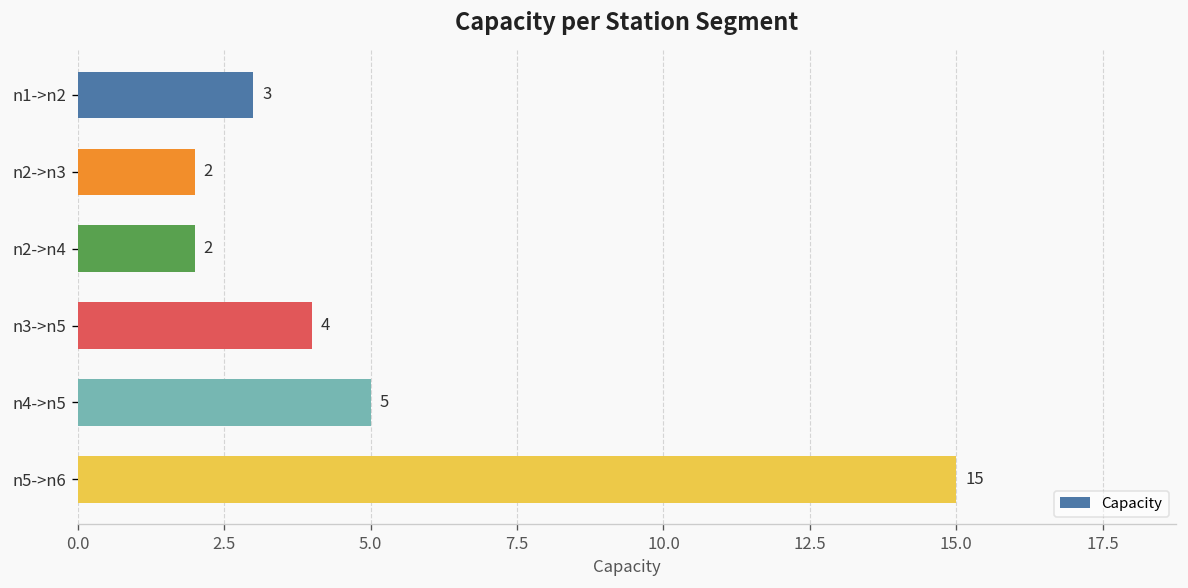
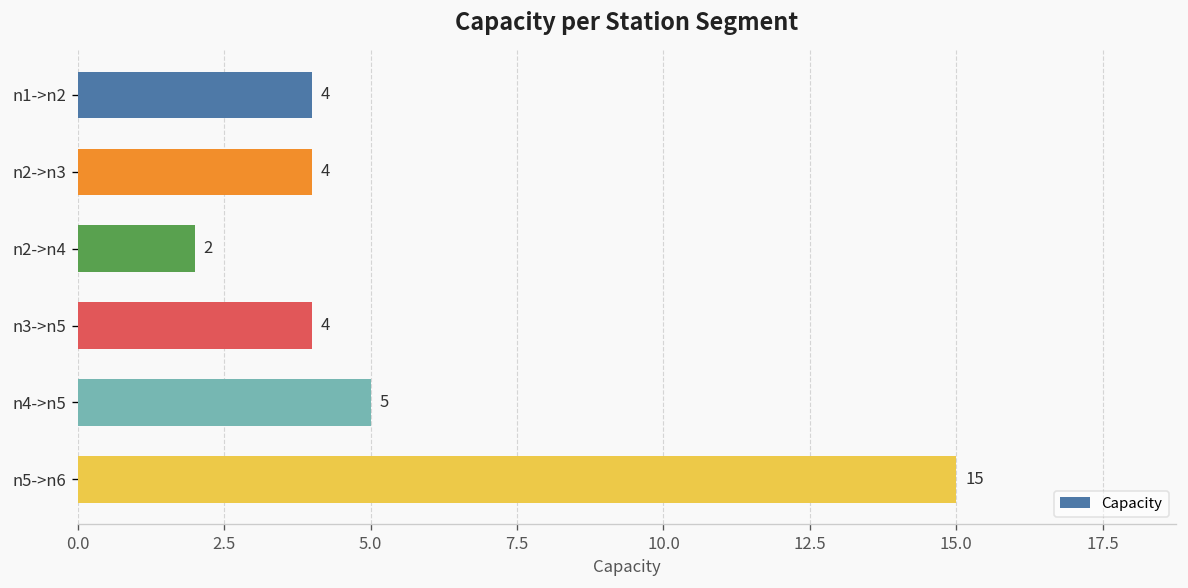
n1->n2: 3 -> 4
n2->n3: 2 -> 4
